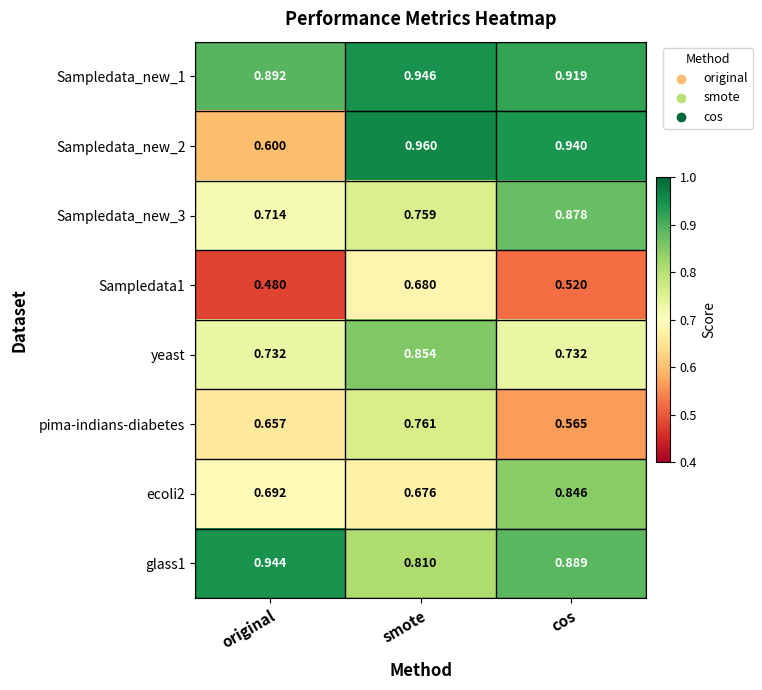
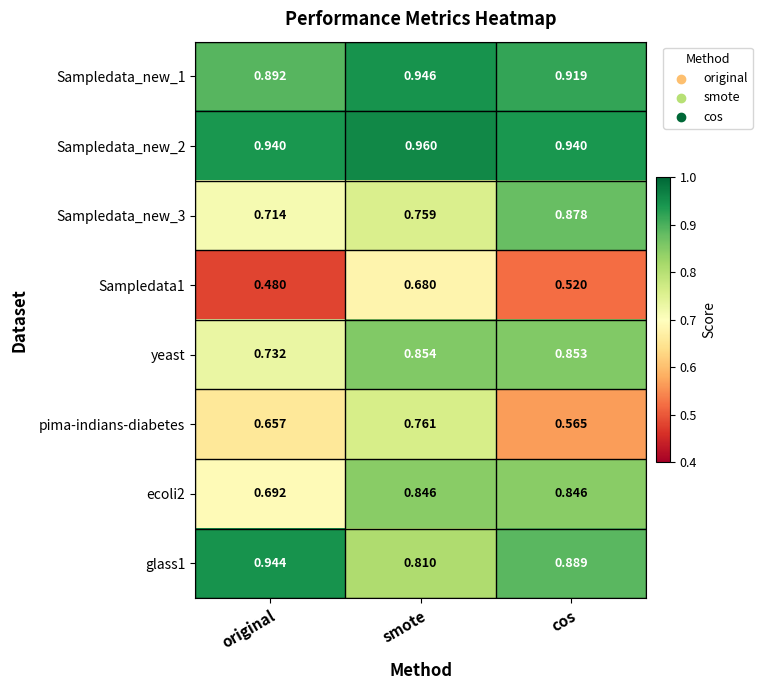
Sampledata_new_2, original: 0.600 -> 0.940
yeast, cos: 0.732 -> 0.853
ecoli2, smote: 0.676 -> 0.846
